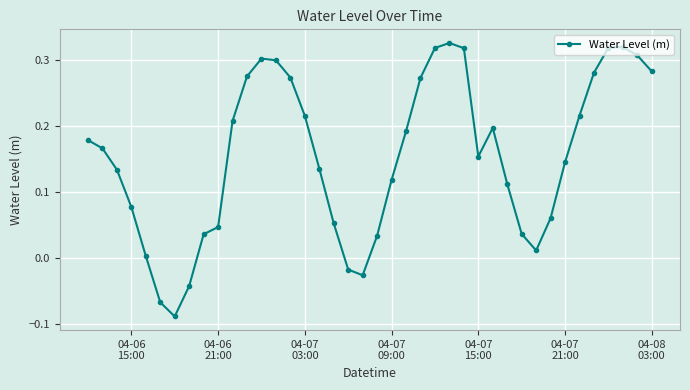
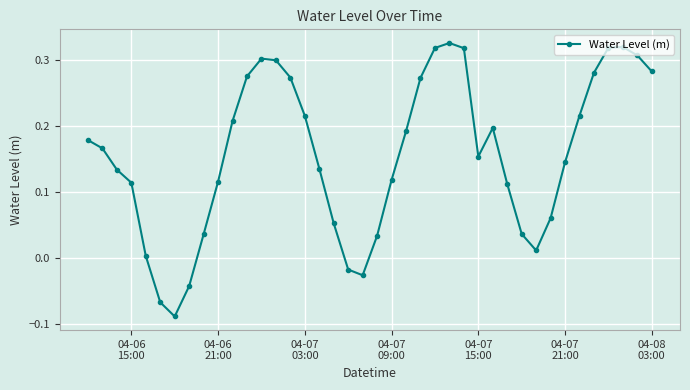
04-06 15:00: 0.08 -> 0.11
04-06 21:00: 0.05 -> 0.12
